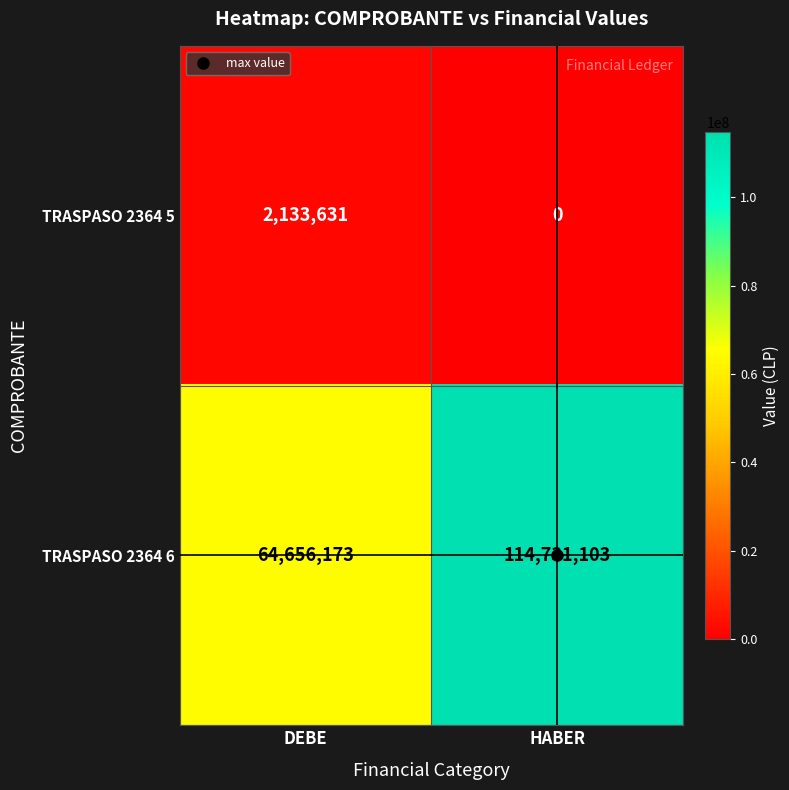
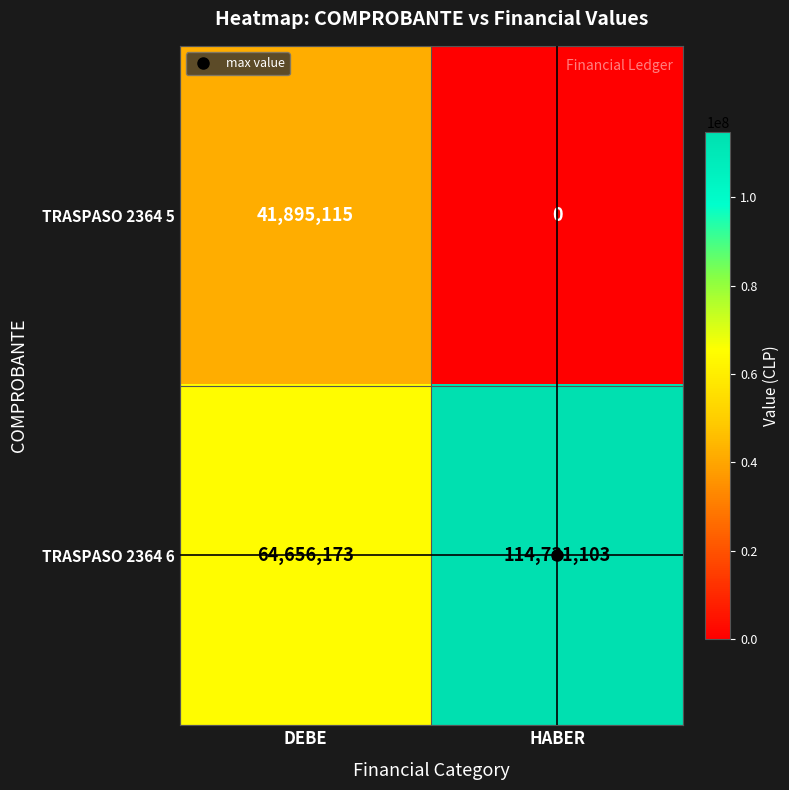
TRASPASO 2364 5, DEBE: 2,133,631 -> 41,895,115
